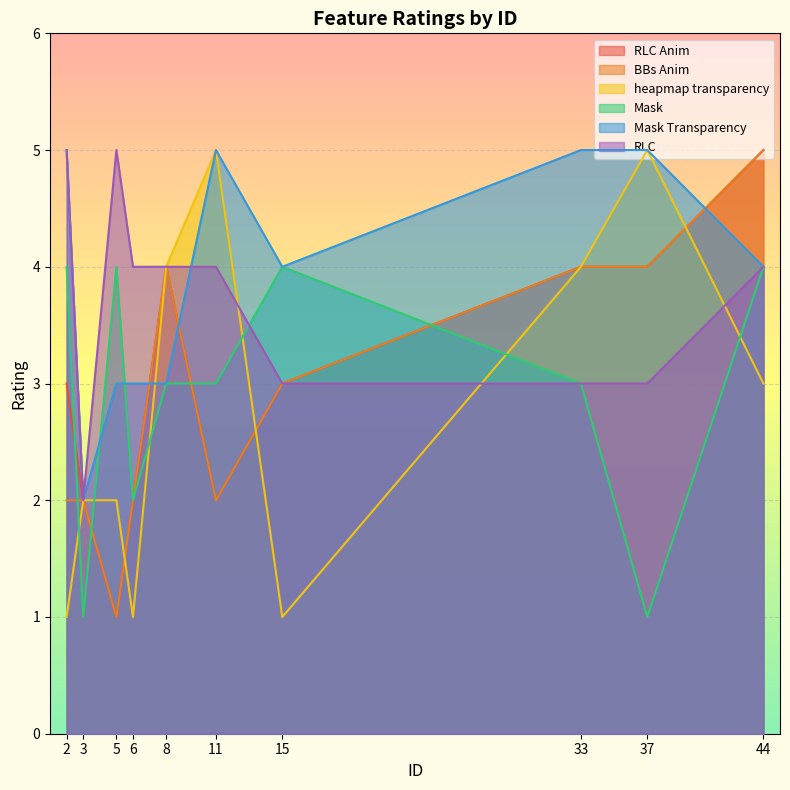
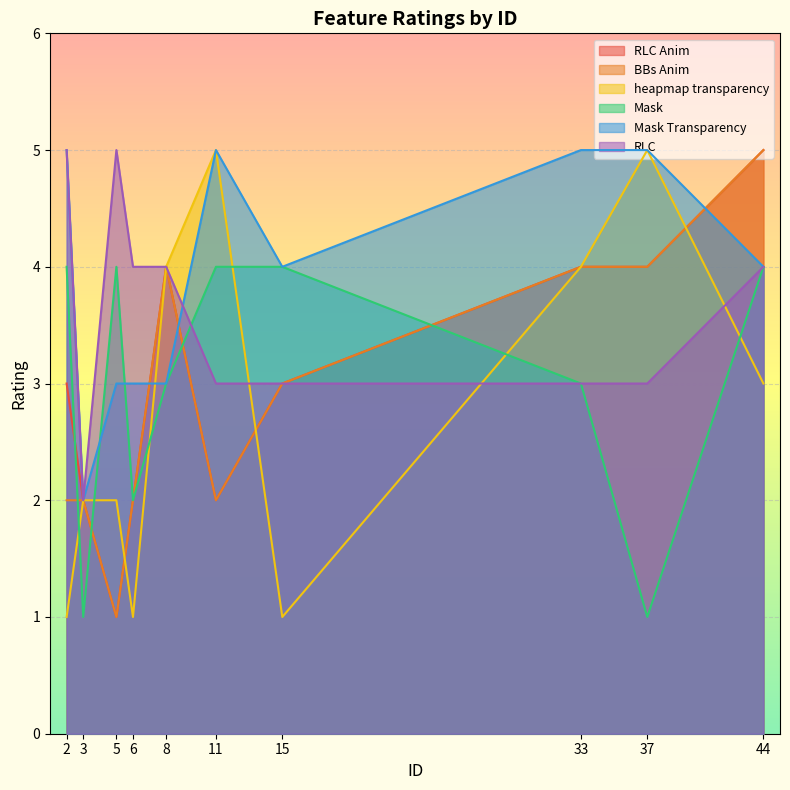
Mask, 11: 3 -> 4
RLC, 11: 4 -> 3
